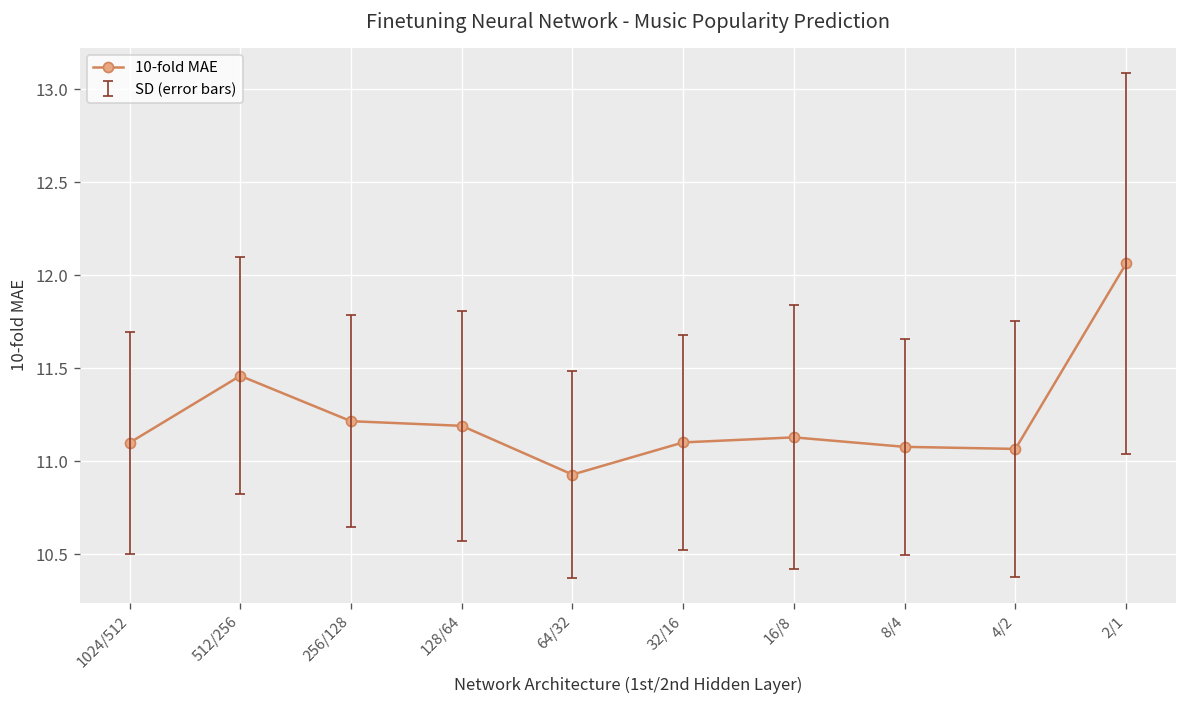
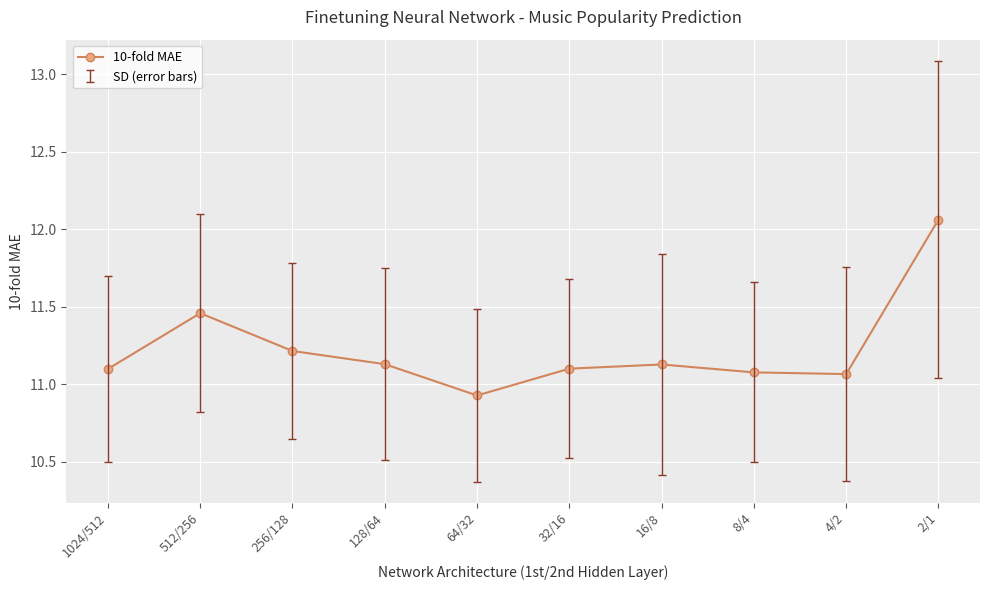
10-fold MAE, 128/64: 11.19 -> 11.13
